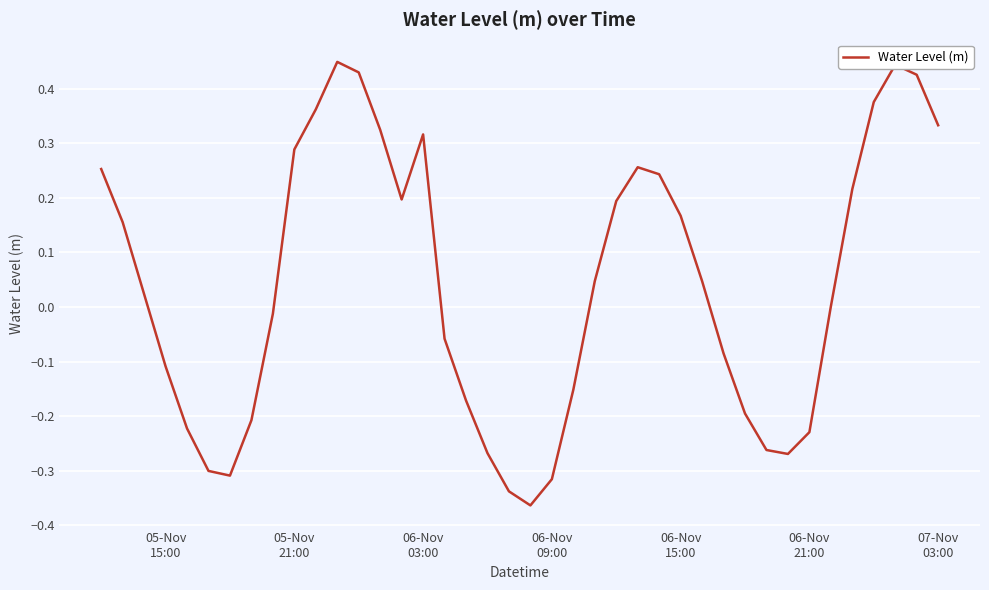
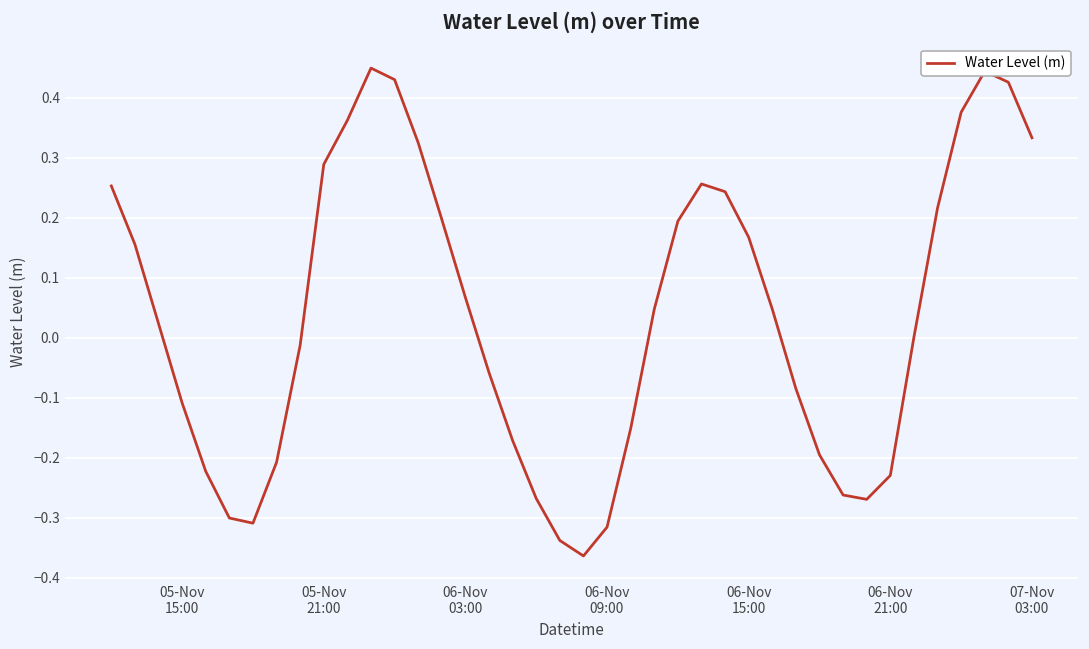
06-Nov 03:00: 0.32 -> 0.07
